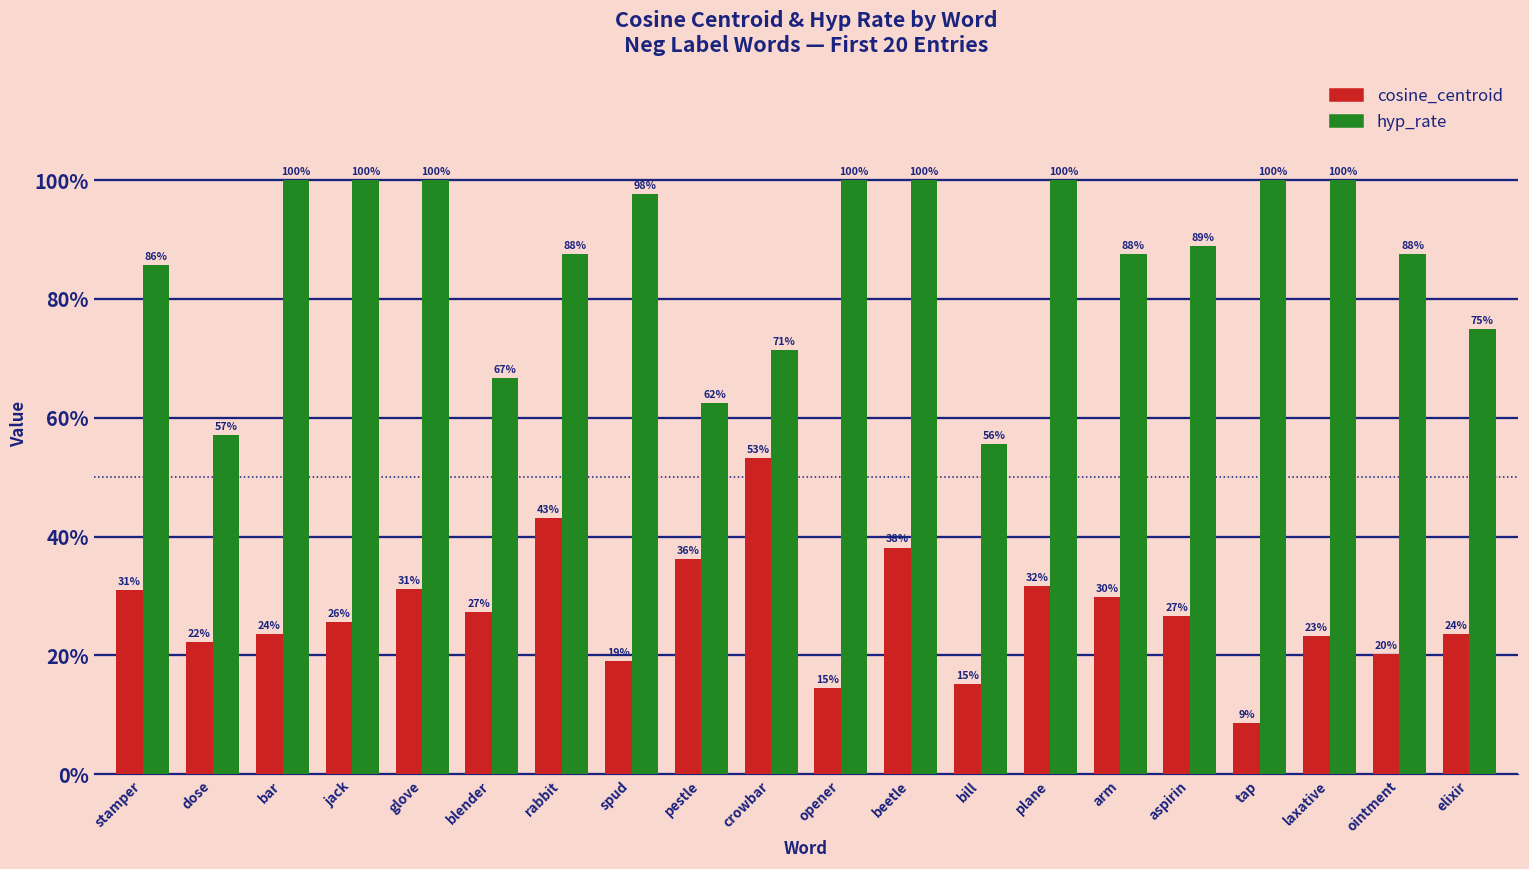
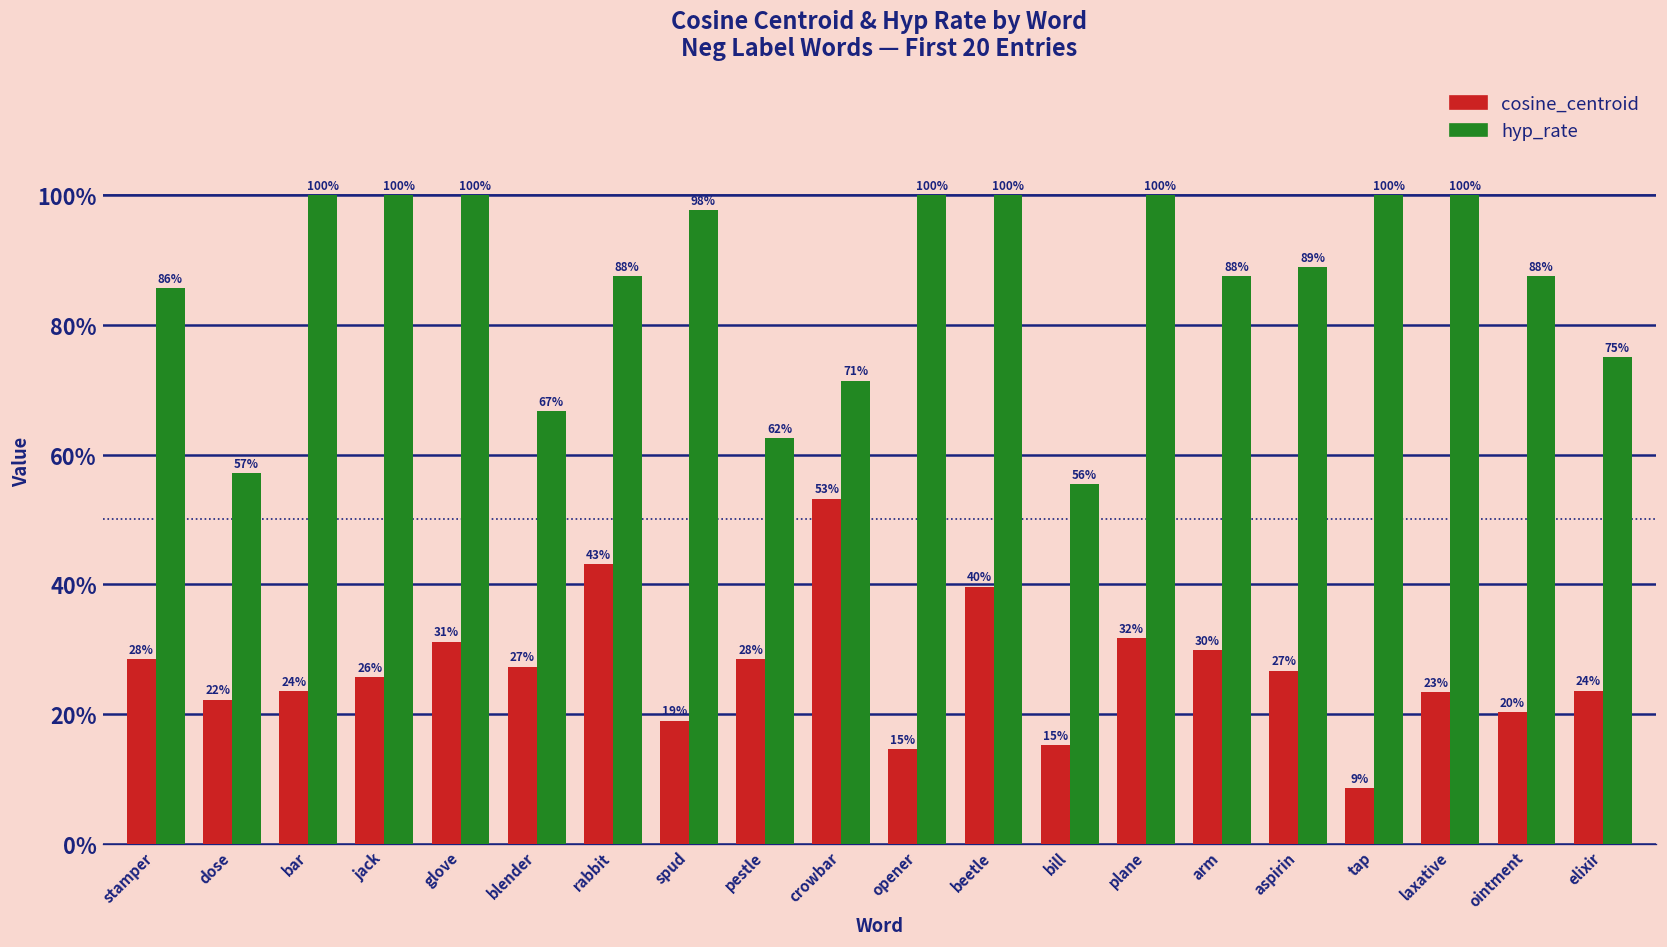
cosine_centroid, stamper: 31% -> 28%
cosine_centroid, pestle: 36% -> 28%
cosine_centroid, beetle: 38% -> 40%
